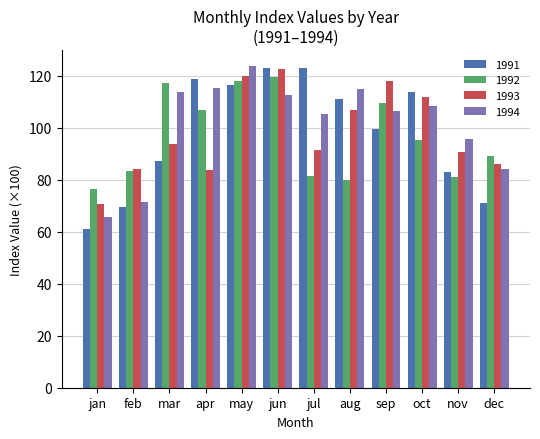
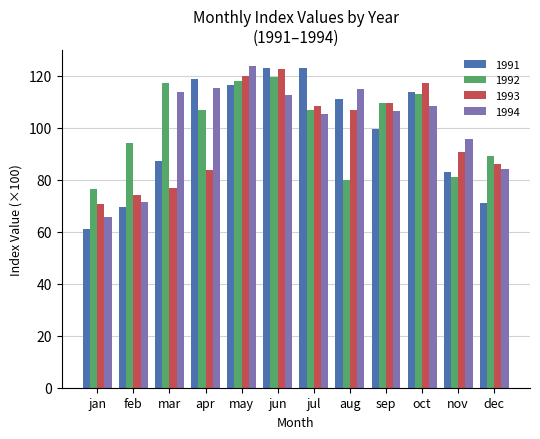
1992, feb: 84 -> 94
1993, feb: 84 -> 74
1993, mar: 94 -> 77
1992, jul: 82 -> 107
1993, jul: 91 -> 108
1993, sep: 118 -> 110
1992, oct: 95 -> 113
1993, oct: 112 -> 117
